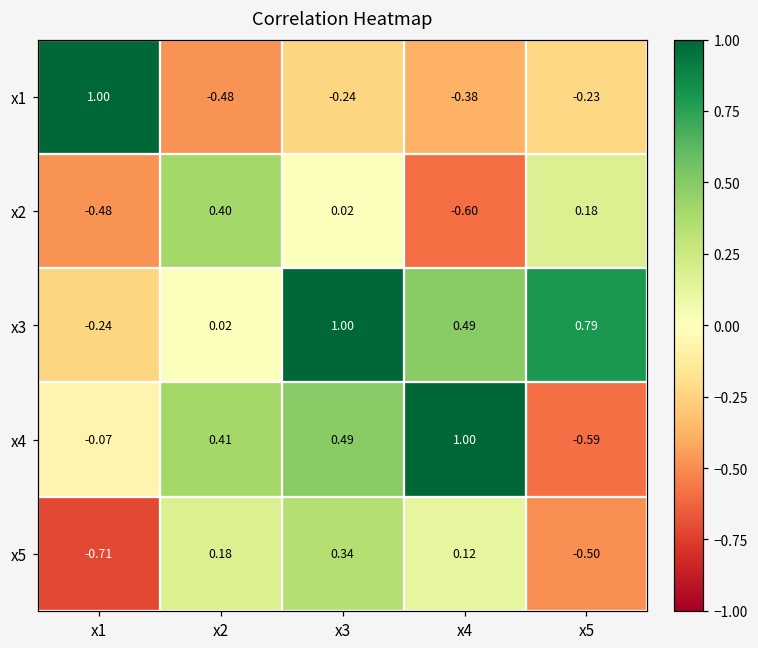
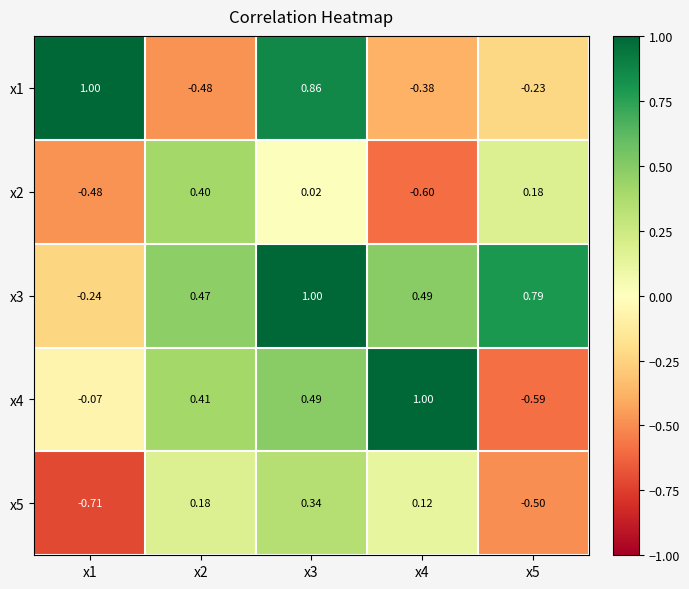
x1, x3: -0.24 -> 0.86
x3, x2: 0.02 -> 0.47
